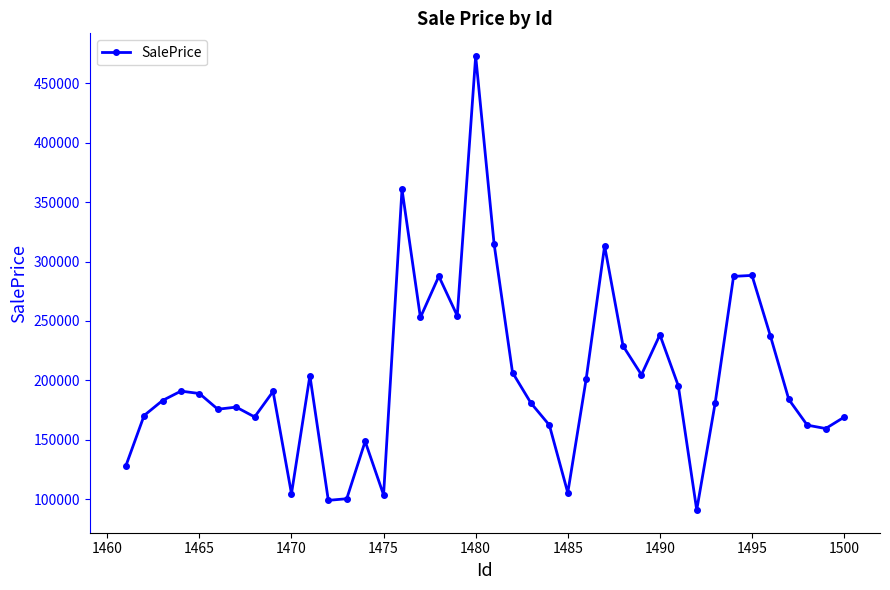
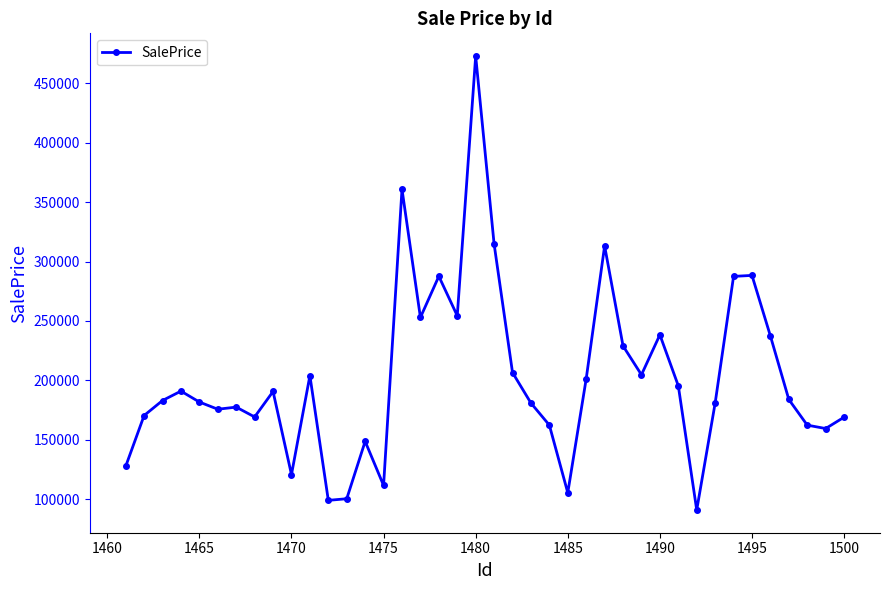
1465: 189000 -> 182000
1470: 105000 -> 121000
1475: 104000 -> 112000
